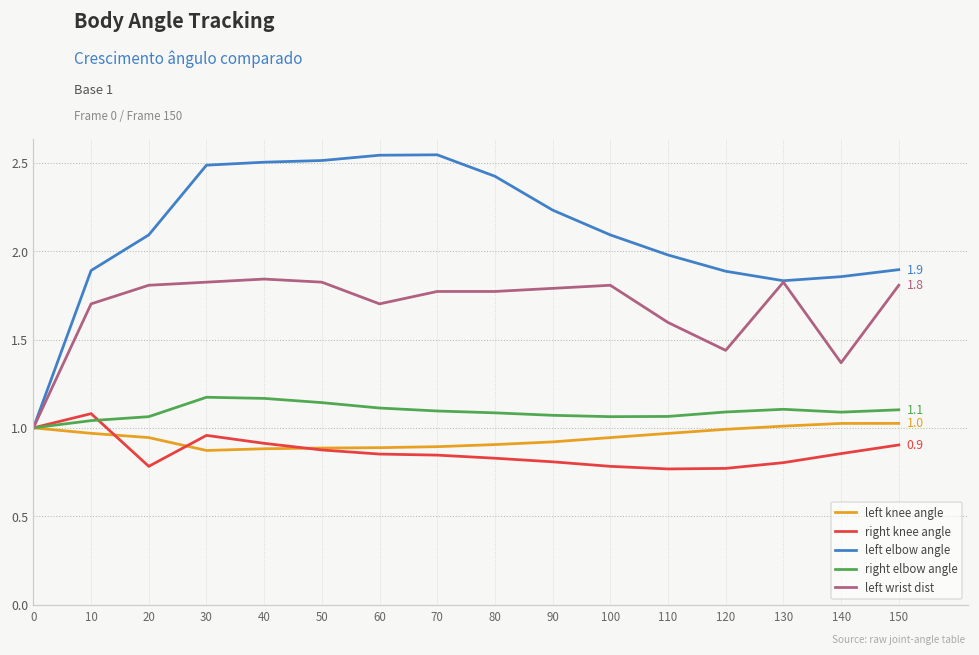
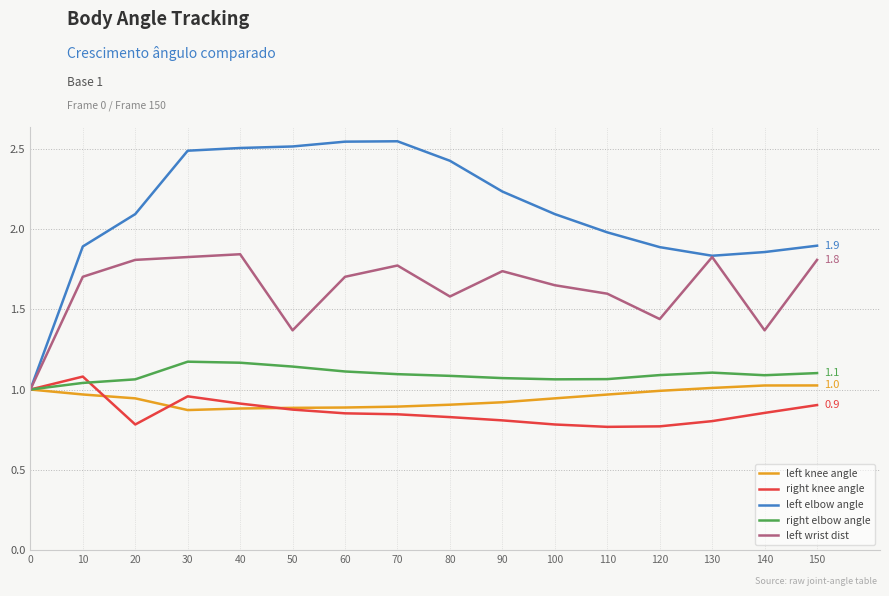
left wrist dist, 50: 1.82 -> 1.37
left wrist dist, 80: 1.77 -> 1.58
left wrist dist, 90: 1.79 -> 1.74
left wrist dist, 100: 1.81 -> 1.65
